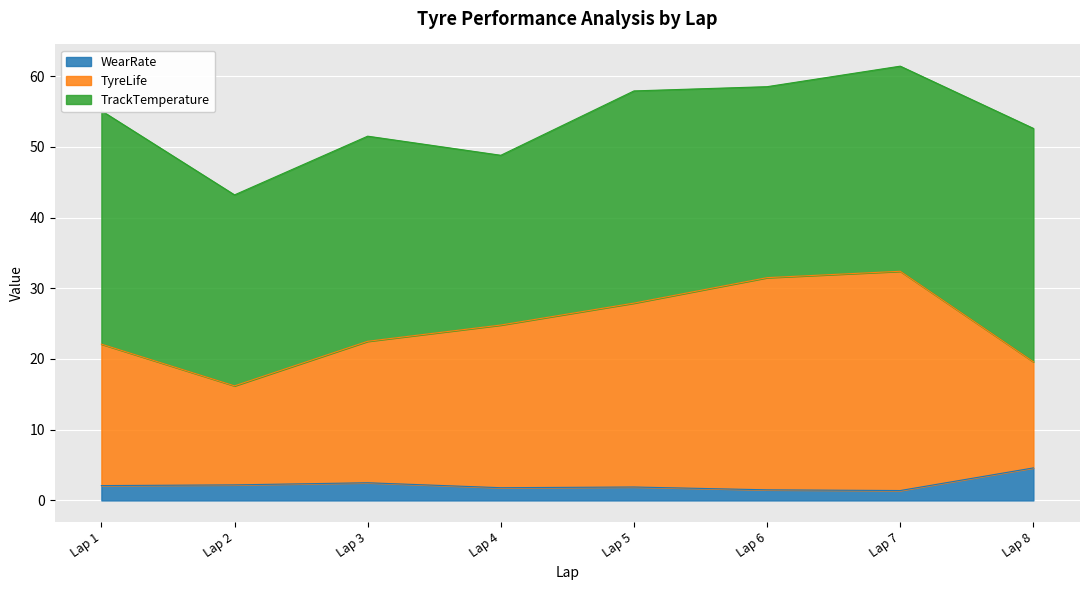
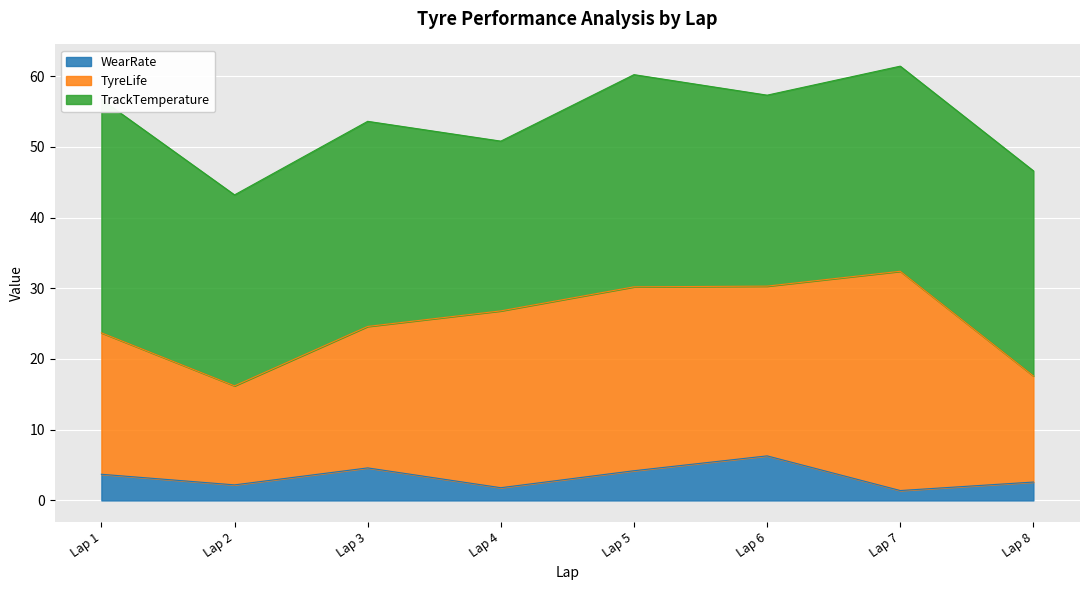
WearRate, Lap 1: 2 -> 4
WearRate, Lap 3: 3 -> 5
TyreLife, Lap 4: 23 -> 25
WearRate, Lap 5: 2 -> 4
WearRate, Lap 6: 2 -> 6
TyreLife, Lap 6: 30 -> 24
WearRate, Lap 8: 5 -> 3
TrackTemperature, Lap 8: 33 -> 29
